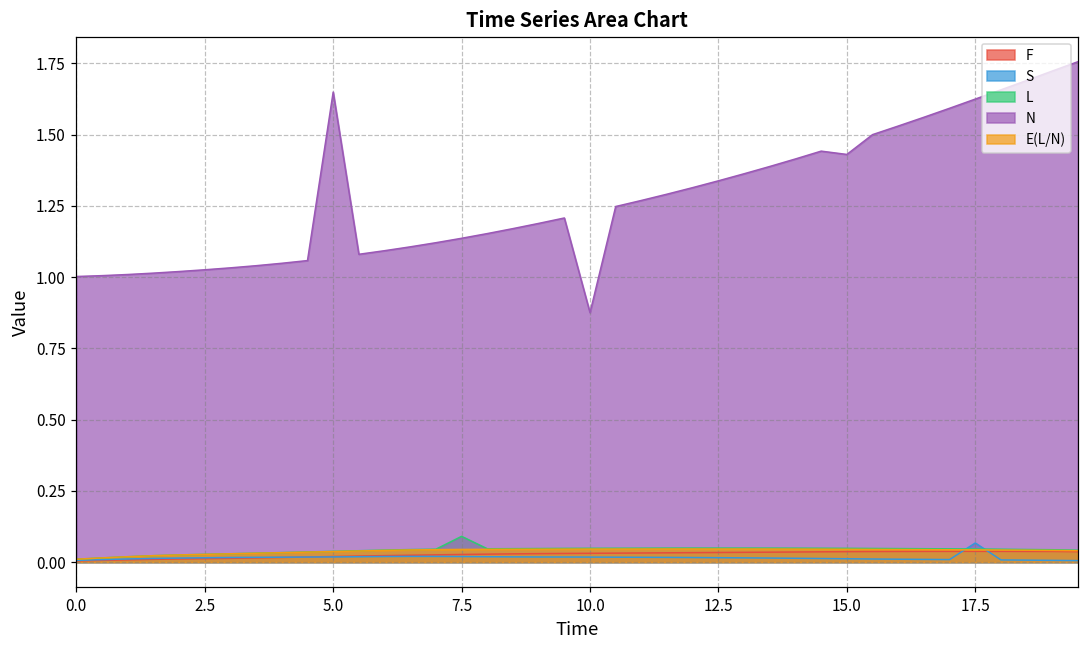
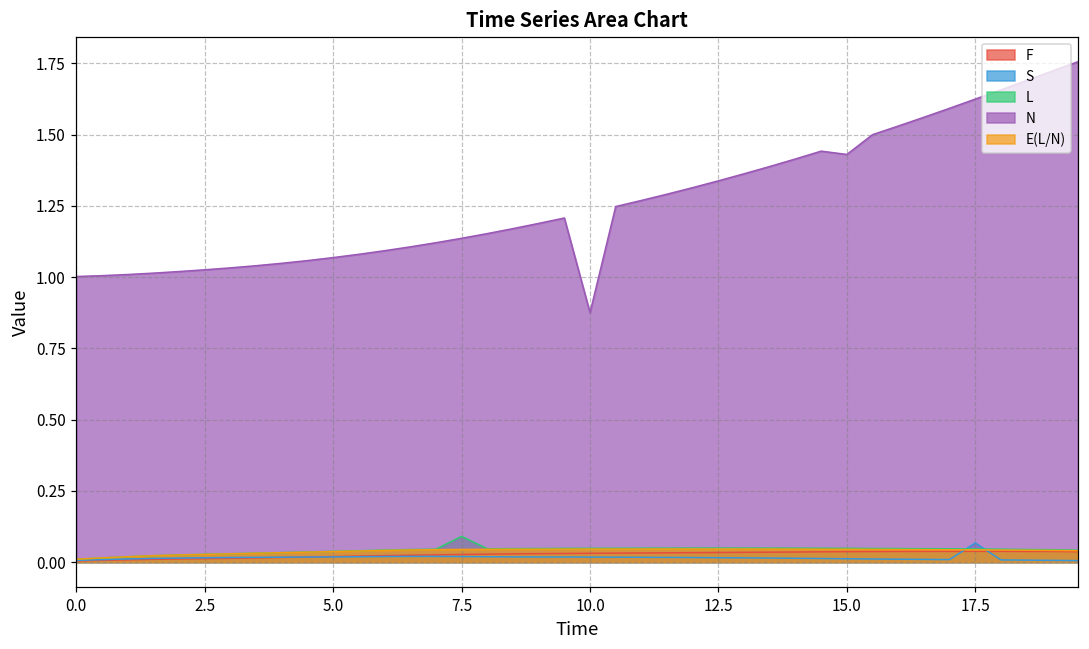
N, 5.0: 1.65 -> 1.07
